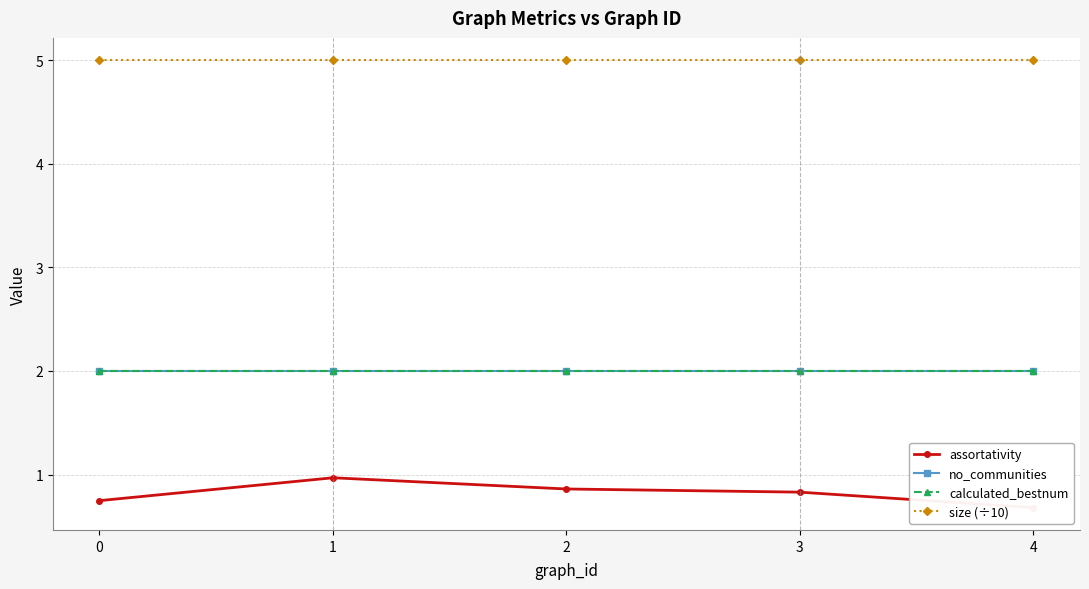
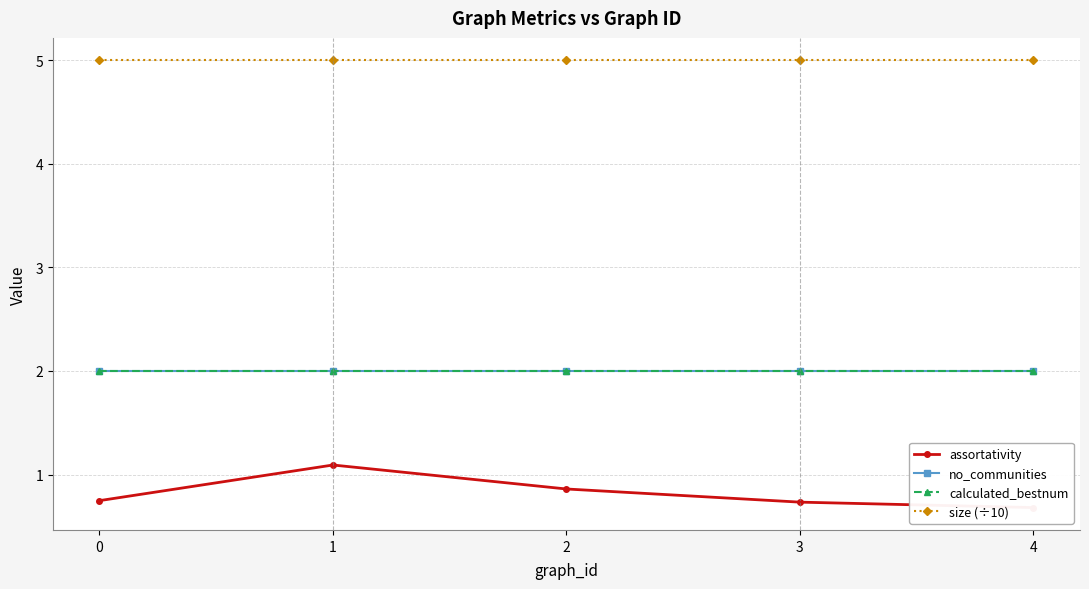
assortativity, 1: 0.97 -> 1.09
assortativity, 3: 0.83 -> 0.73
